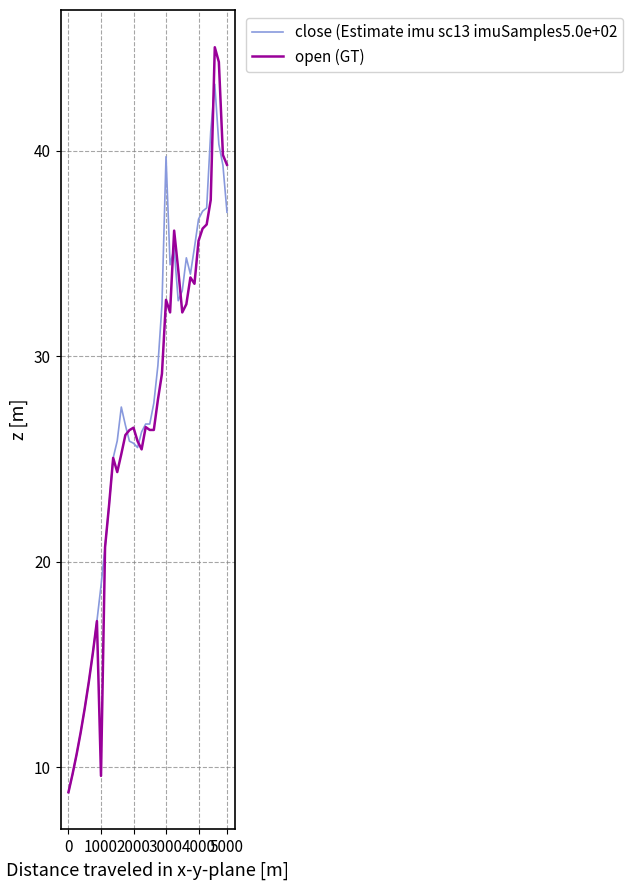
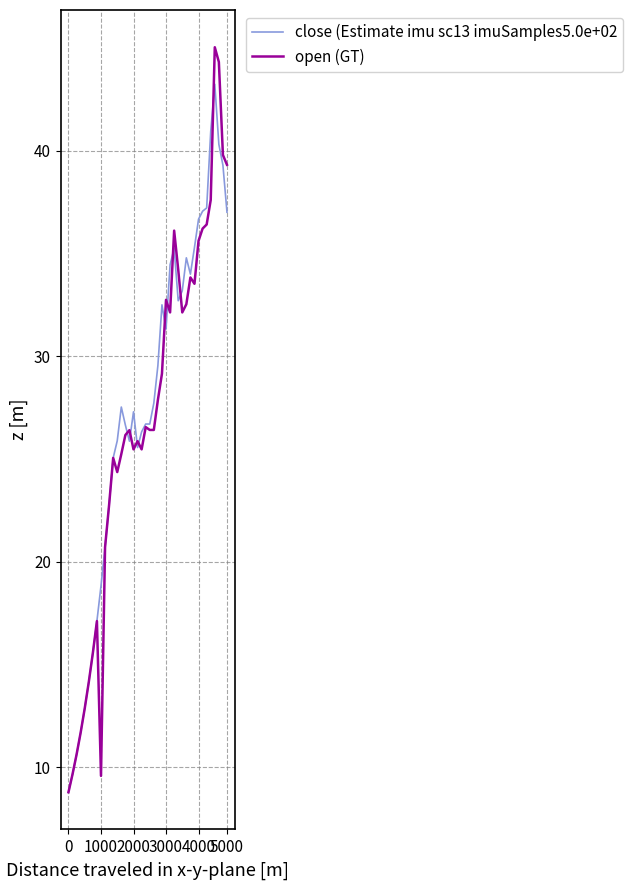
close (Estimate imu sc13 imuSamples5.0e+02, 2000: 25.8 -> 27.3
open (GT), 2000: 26.5 -> 25.5
close (Estimate imu sc13 imuSamples5.0e+02, 3000: 39.7 -> 31.3
